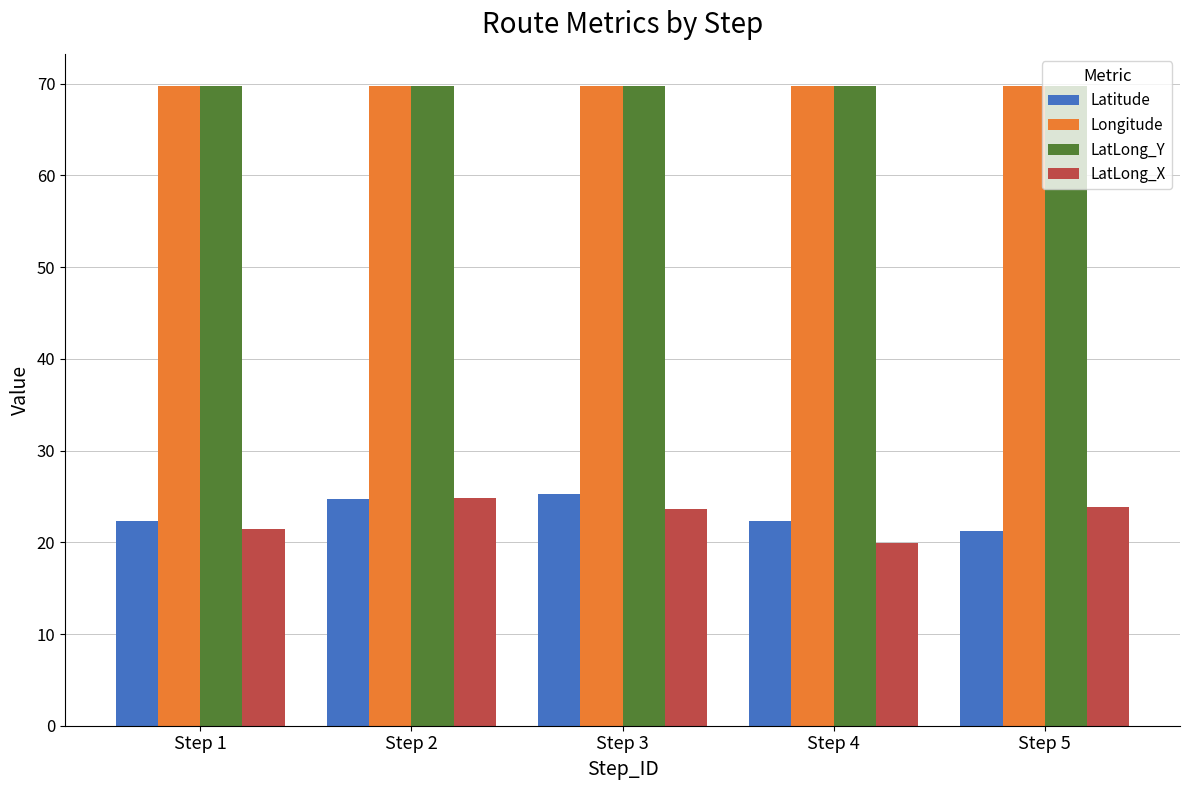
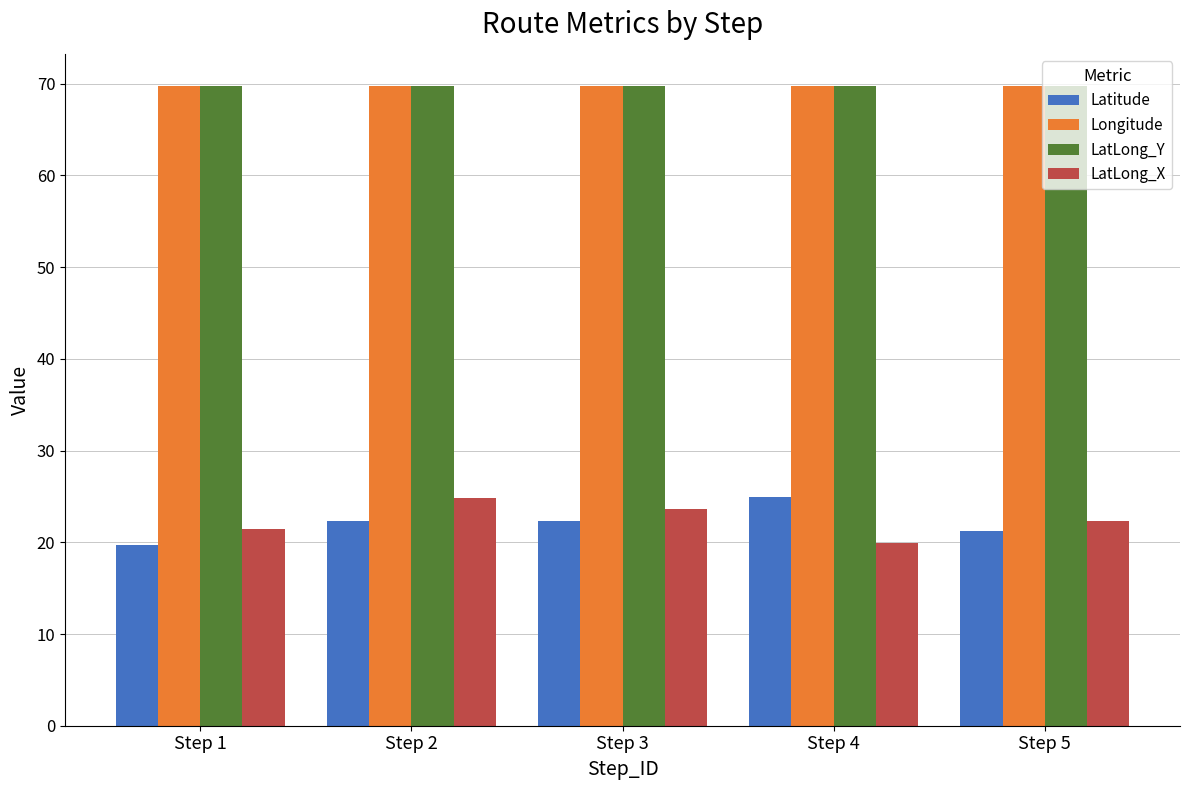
Latitude, Step 1: 22 -> 20
Latitude, Step 2: 25 -> 22
Latitude, Step 3: 25 -> 22
Latitude, Step 4: 22 -> 25
LatLong_X, Step 5: 24 -> 22
